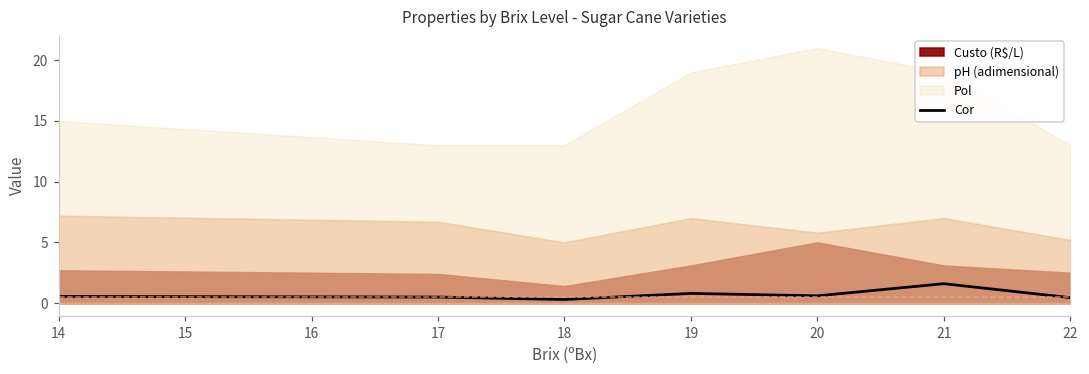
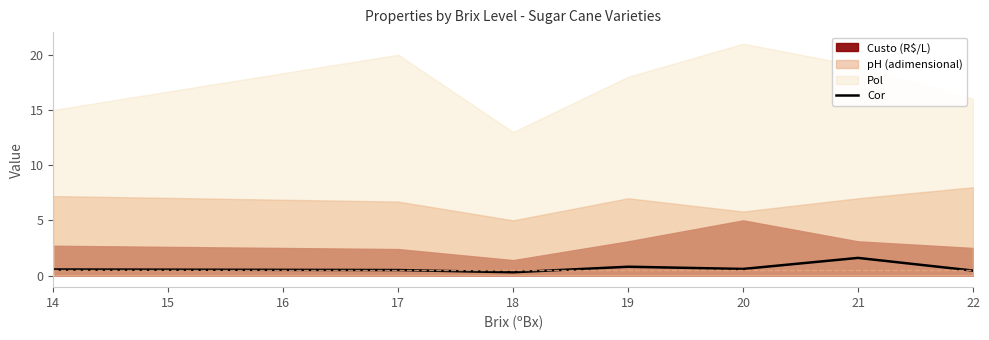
Pol, 17: 13 -> 20
Pol, 19: 19 -> 18
pH (adimensional), 22: 5.2 -> 8.0
Pol, 22: 13 -> 16
